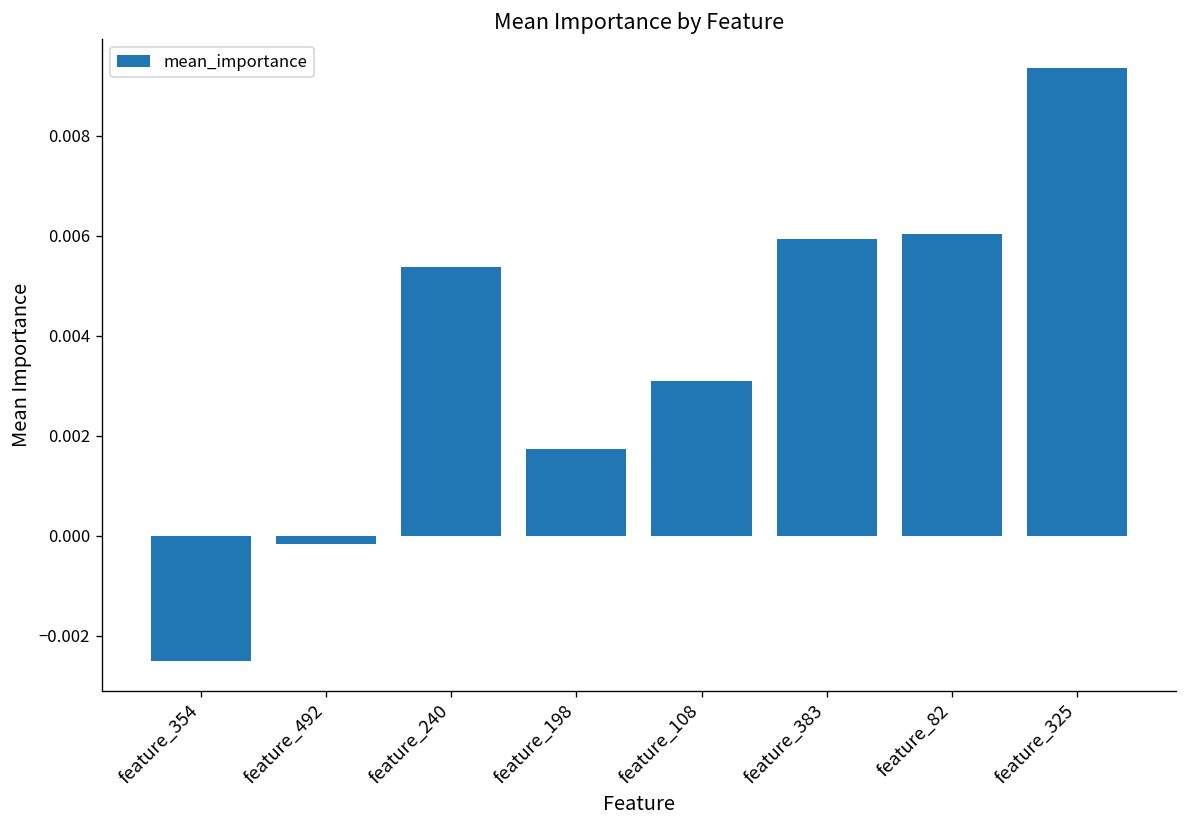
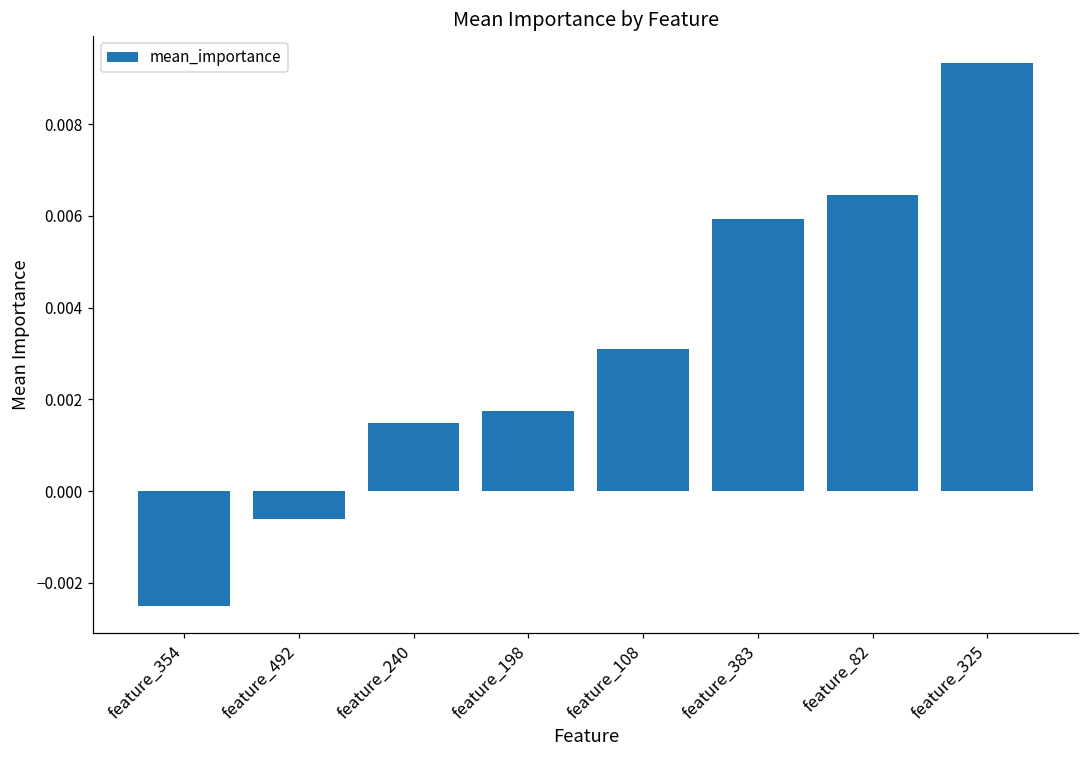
feature_492: -0.0002 -> -0.0006
feature_240: 0.0054 -> 0.0015
feature_82: 0.0060 -> 0.0064
